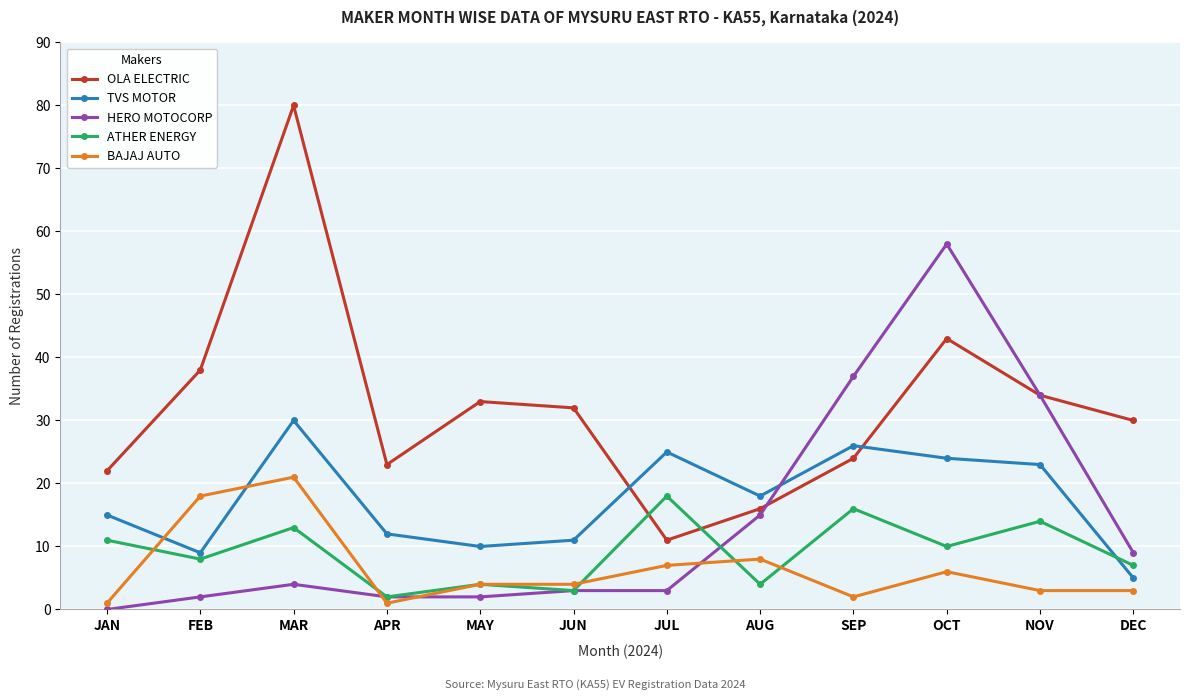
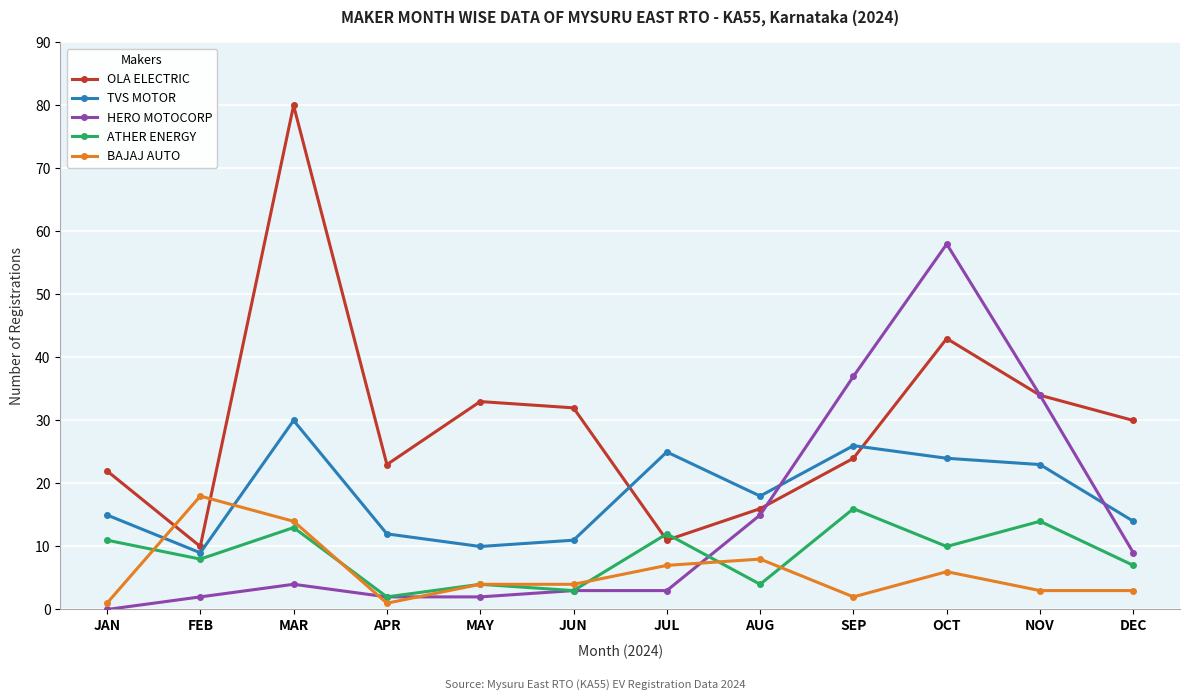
OLA ELECTRIC, FEB: 38 -> 10
BAJAJ AUTO, MAR: 21 -> 14
ATHER ENERGY, JUL: 18 -> 12
TVS MOTOR, DEC: 5 -> 14
